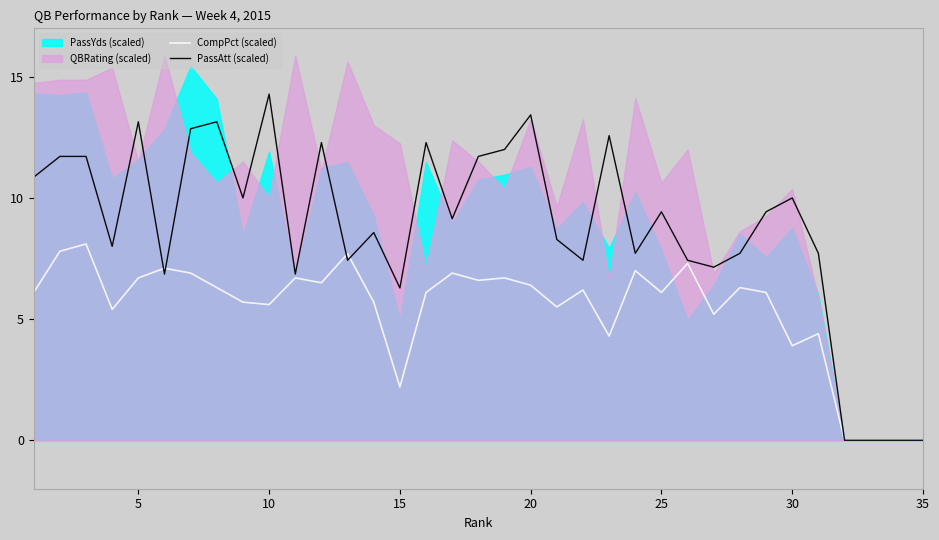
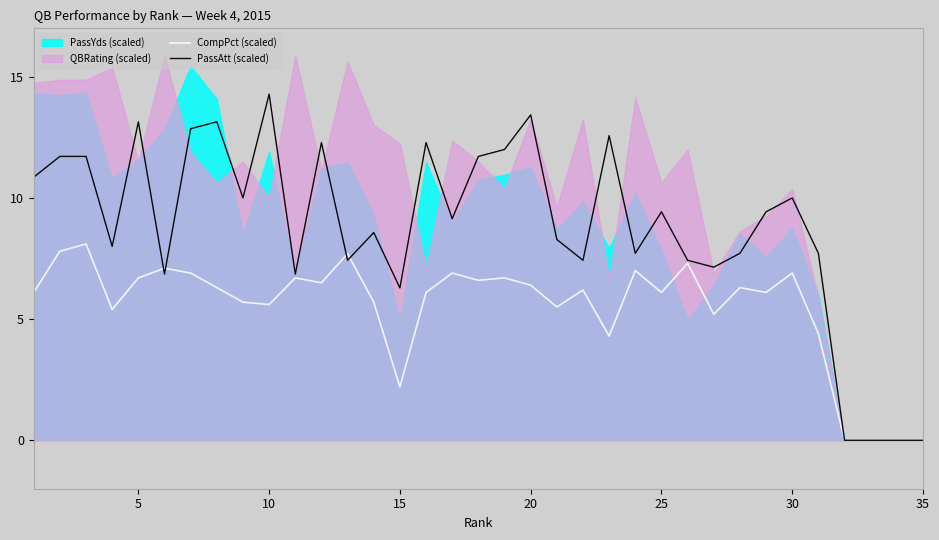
CompPct (scaled), 30: 3.9 -> 6.9
